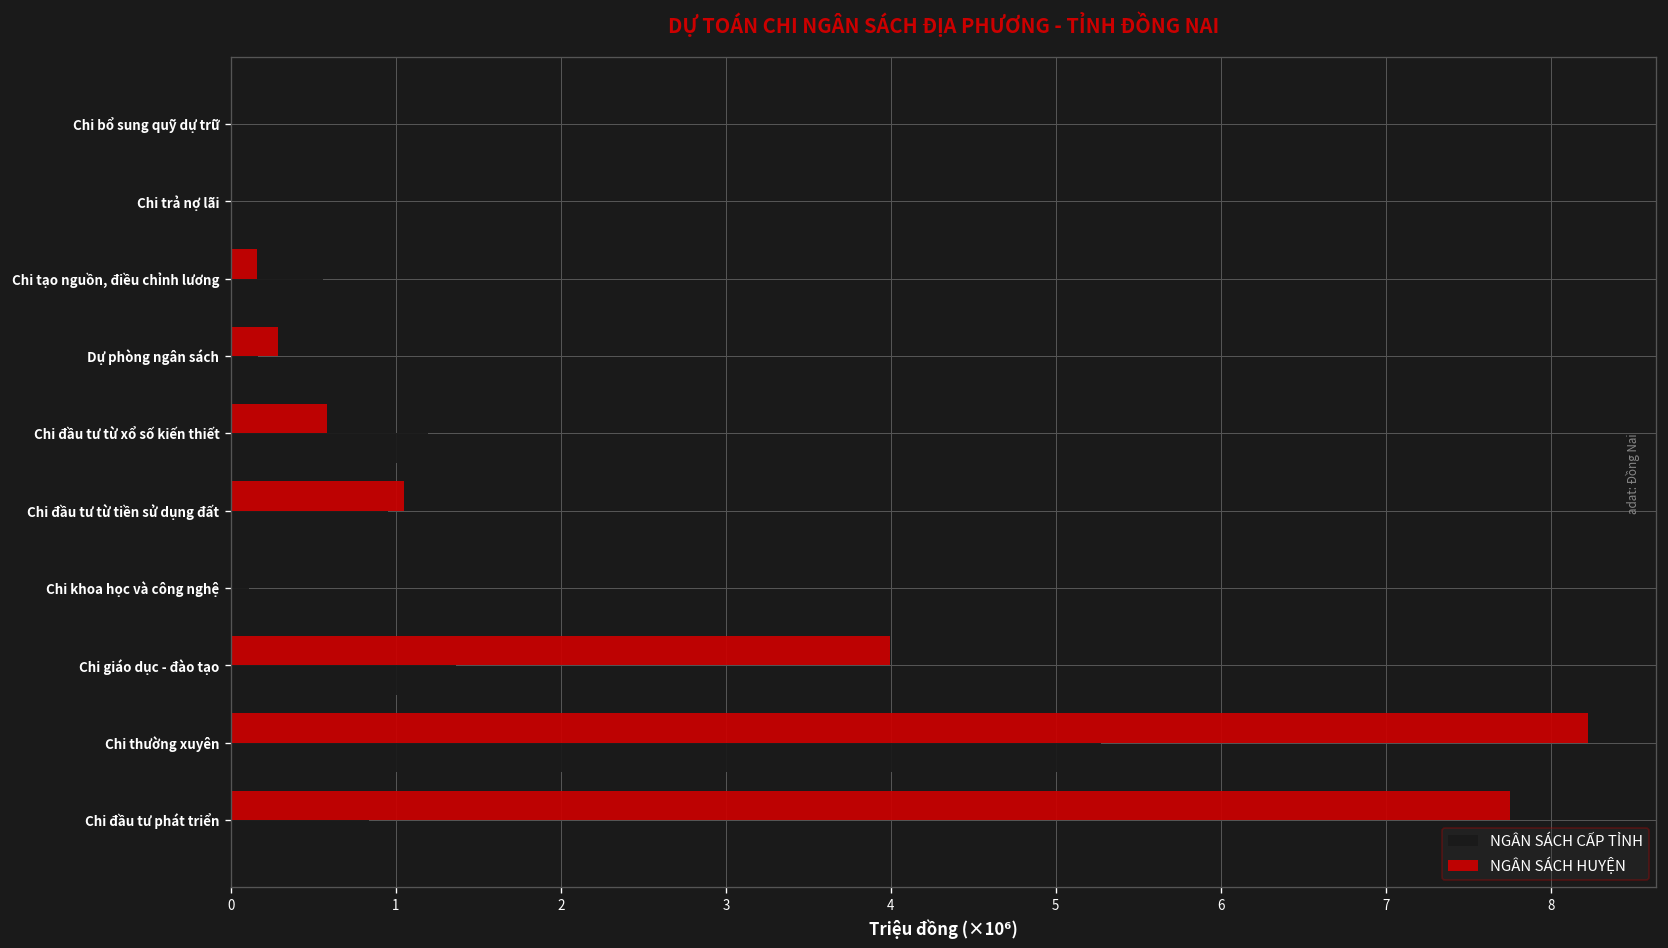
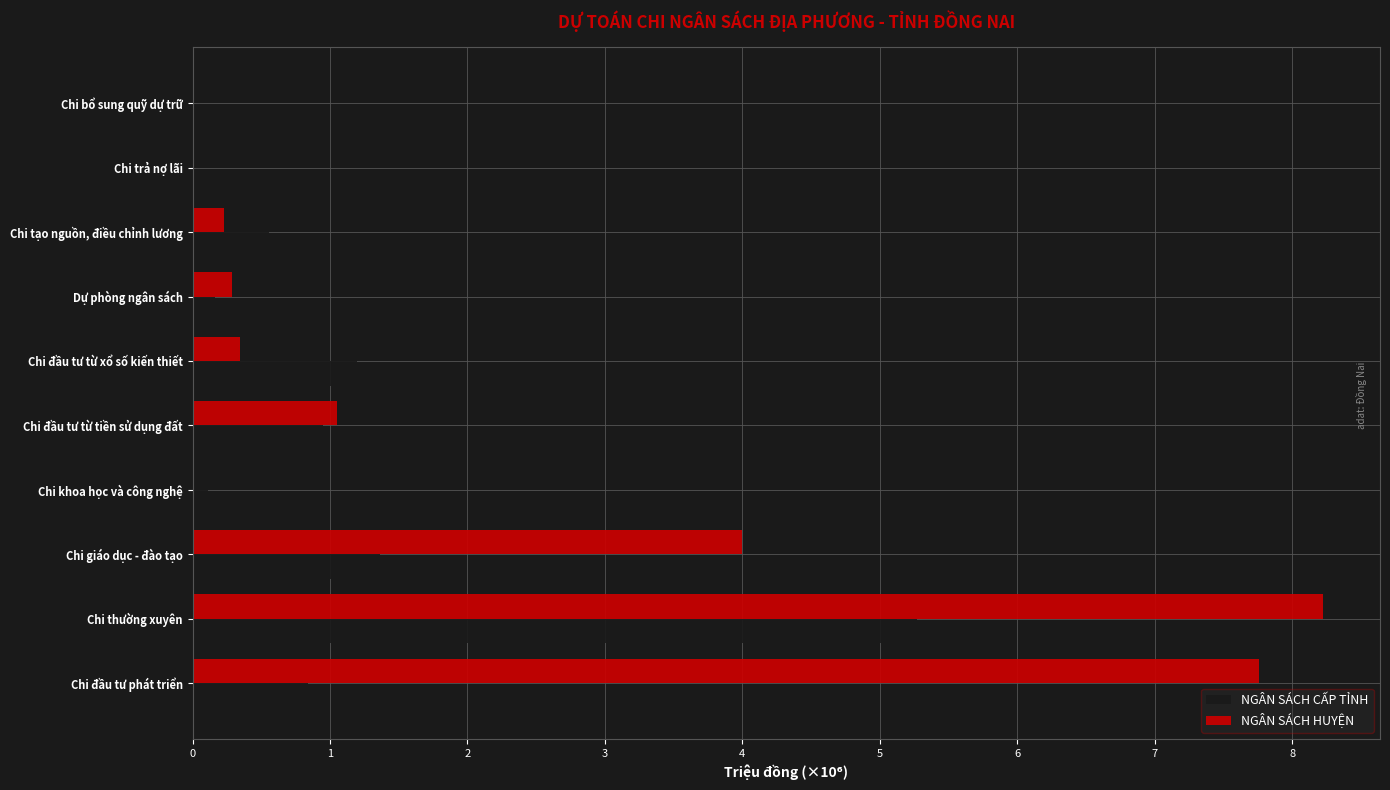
NGÂN SÁCH HUYỆN, Chi tạo nguồn, điều chỉnh lương: 0.16 -> 0.23
NGÂN SÁCH HUYỆN, Chi đầu tư từ xổ số kiến thiết: 0.58 -> 0.34
